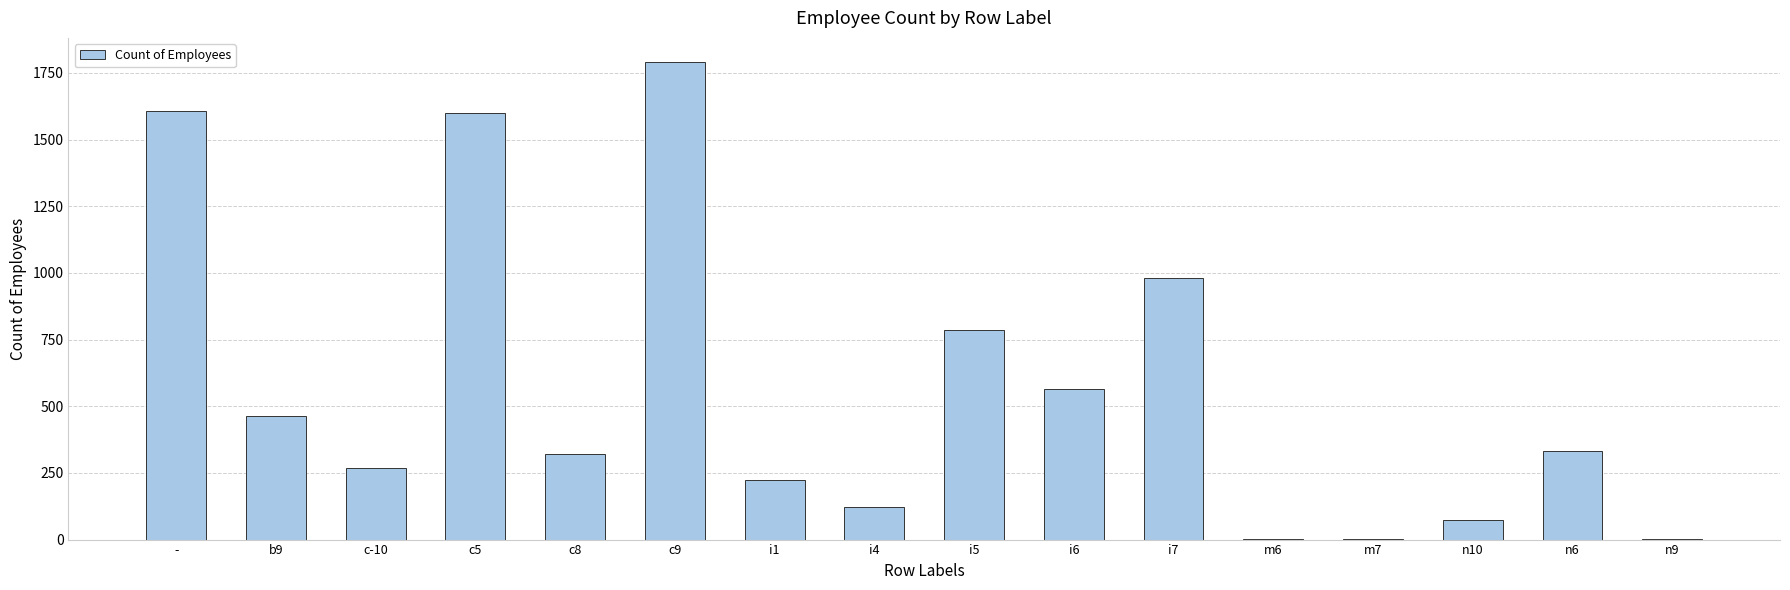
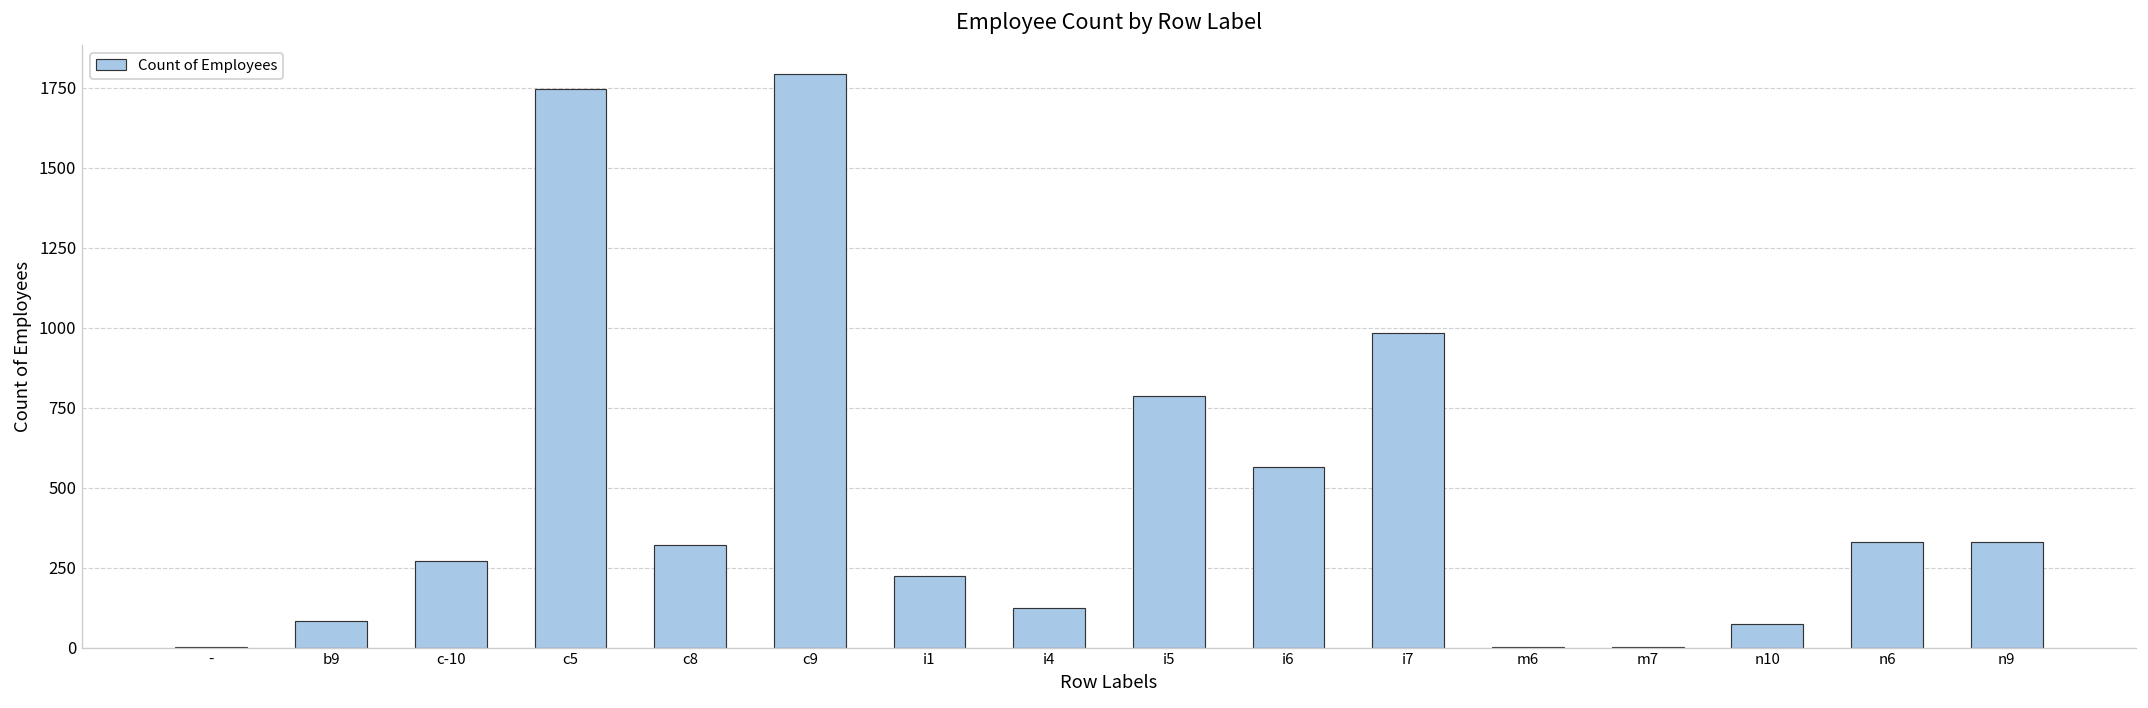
-: 1610 -> 0
b9: 460 -> 80
c5: 1600 -> 1750
n9: 0 -> 330
